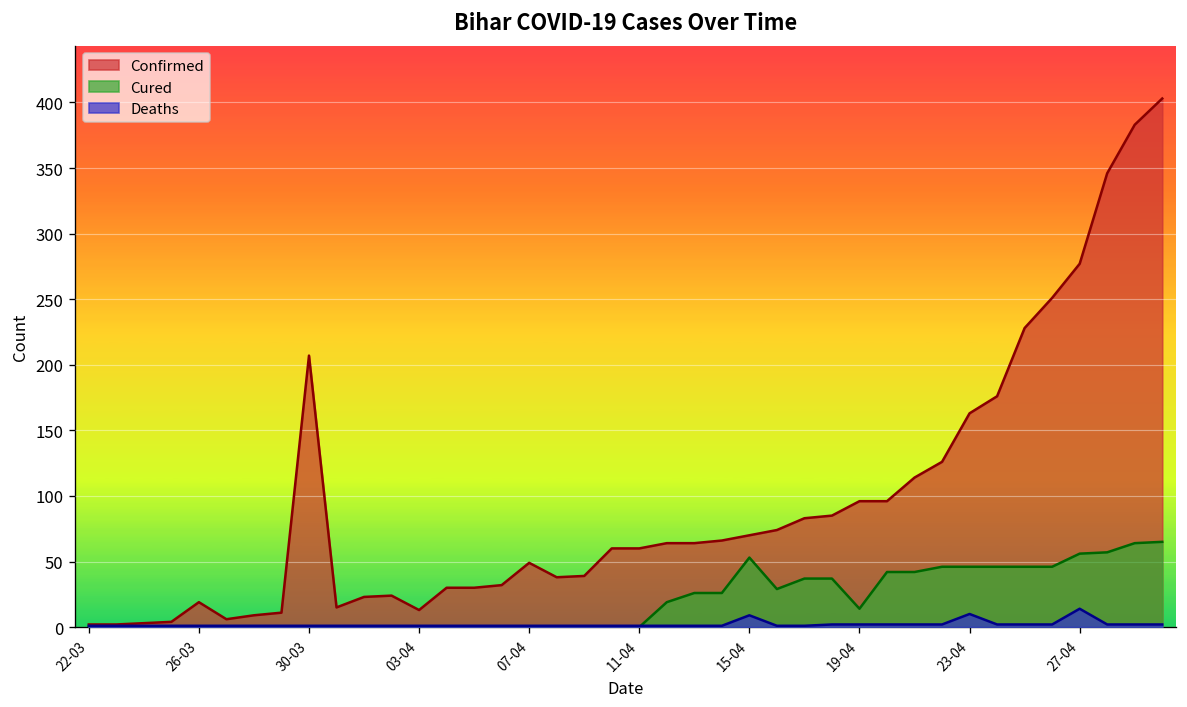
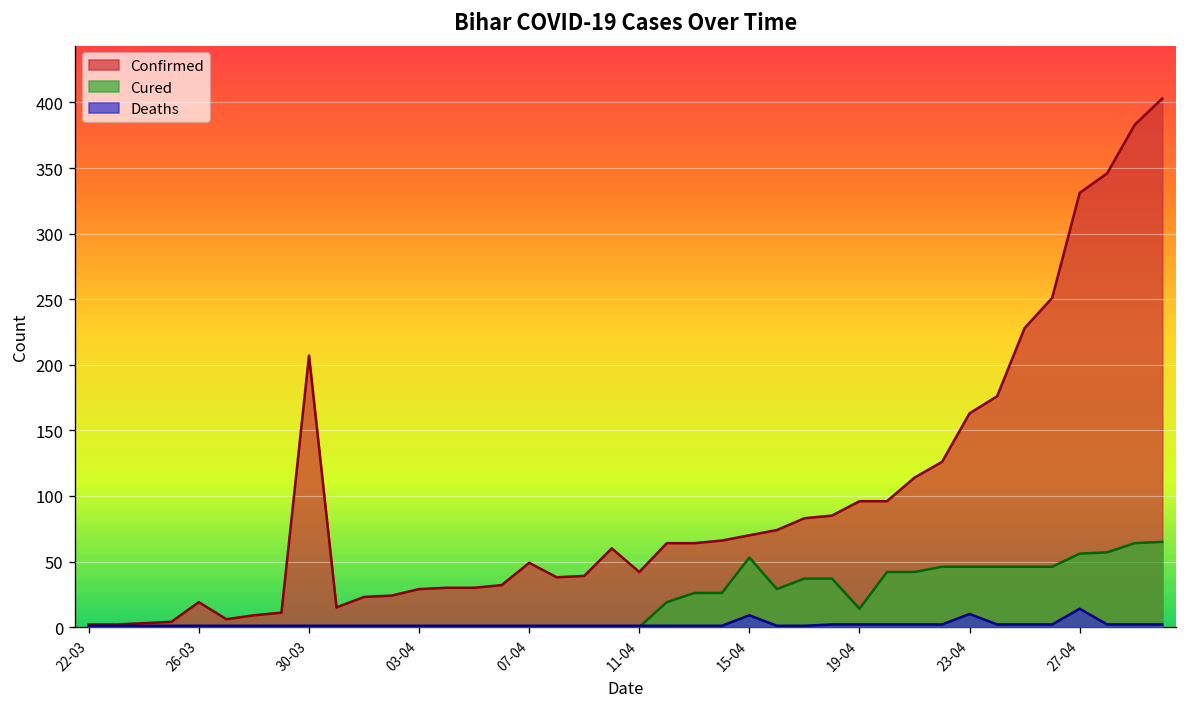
Confirmed, 03-04: 13 -> 29
Confirmed, 11-04: 60 -> 42
Confirmed, 27-04: 277 -> 331
